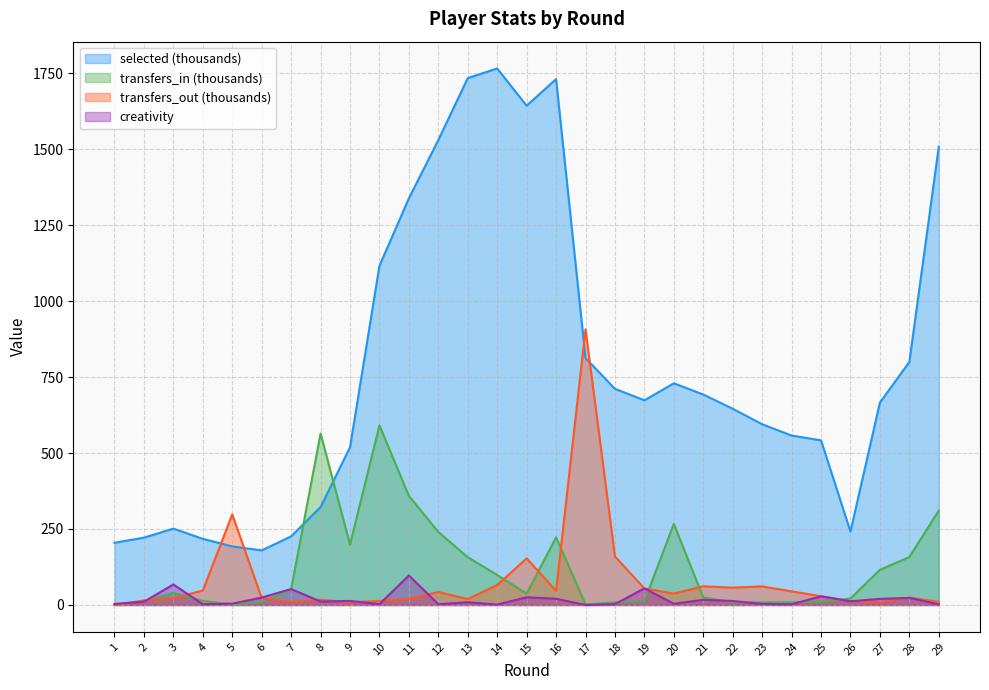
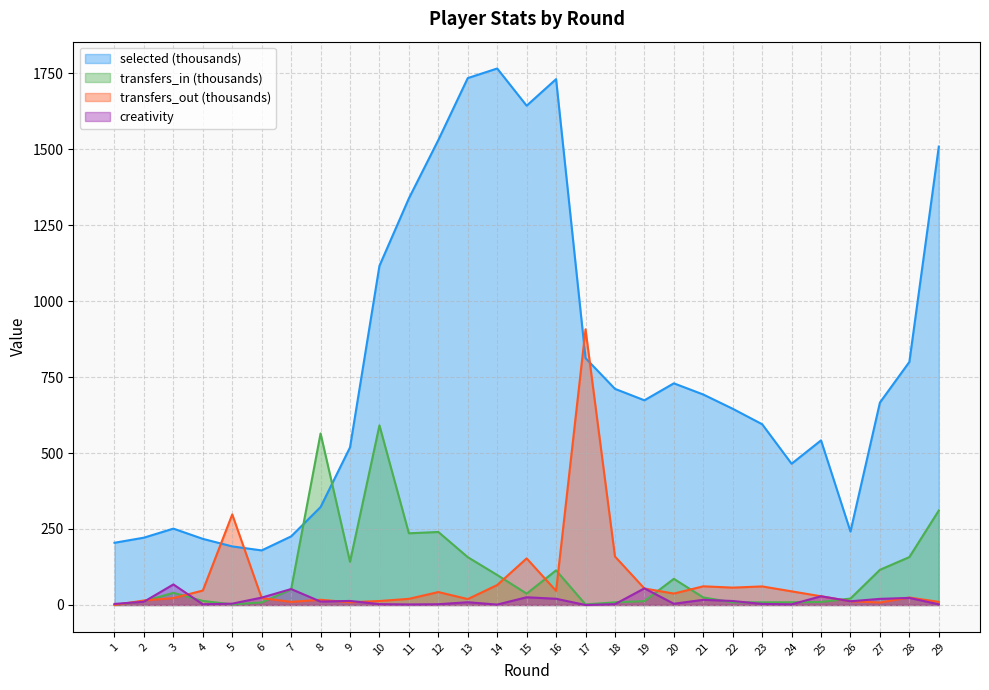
transfers_in (thousands), 9: 200 -> 140
transfers_in (thousands), 11: 360 -> 240
creativity, 11: 100 -> 0
transfers_in (thousands), 16: 220 -> 110
transfers_in (thousands), 20: 270 -> 90
selected (thousands), 24: 560 -> 460
